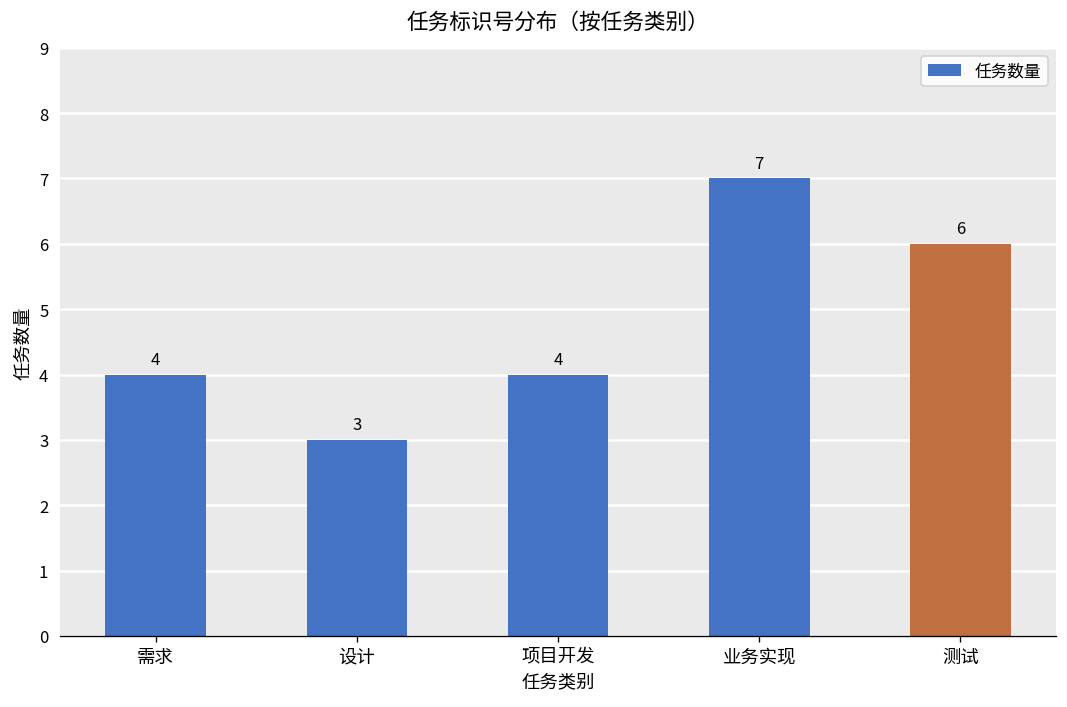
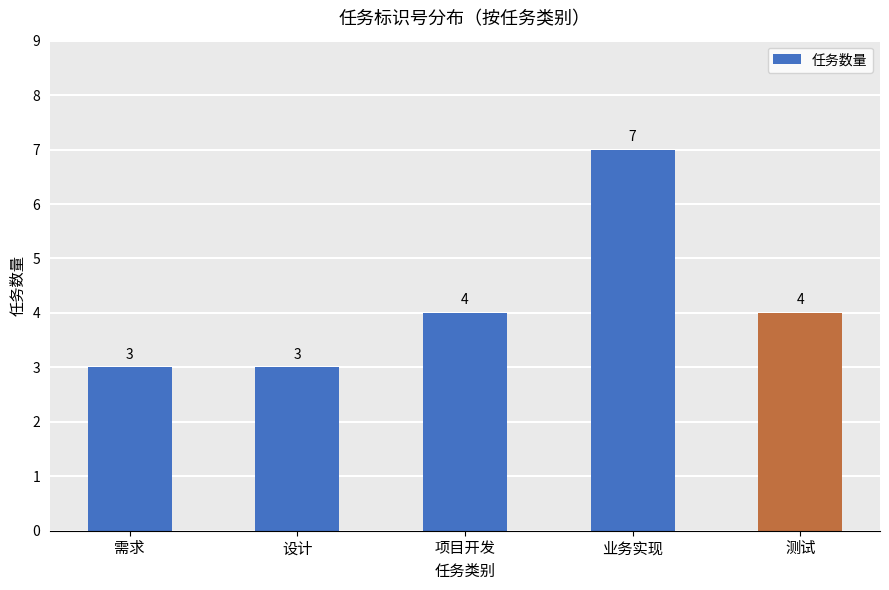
需求: 4 -> 3
测试: 6 -> 4
